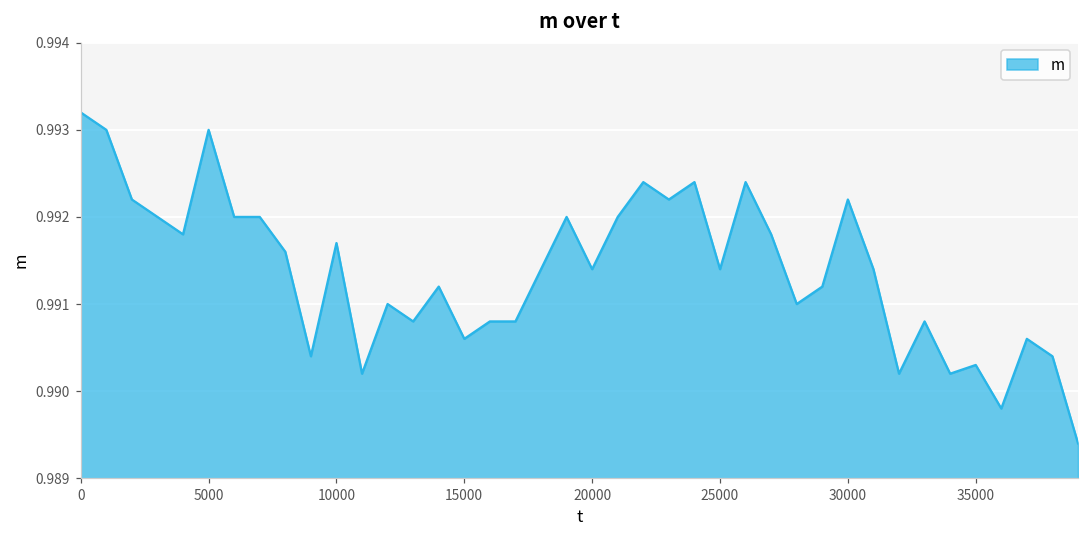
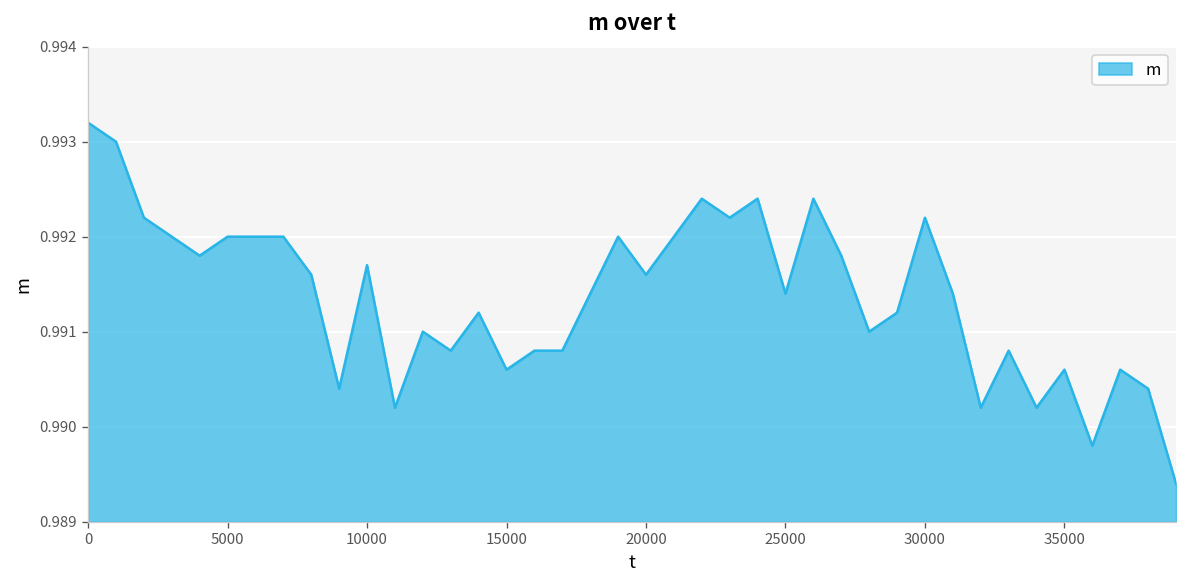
5000: 0.993 -> 0.992
20000: 0.9914 -> 0.9916
35000: 0.9903 -> 0.9906
